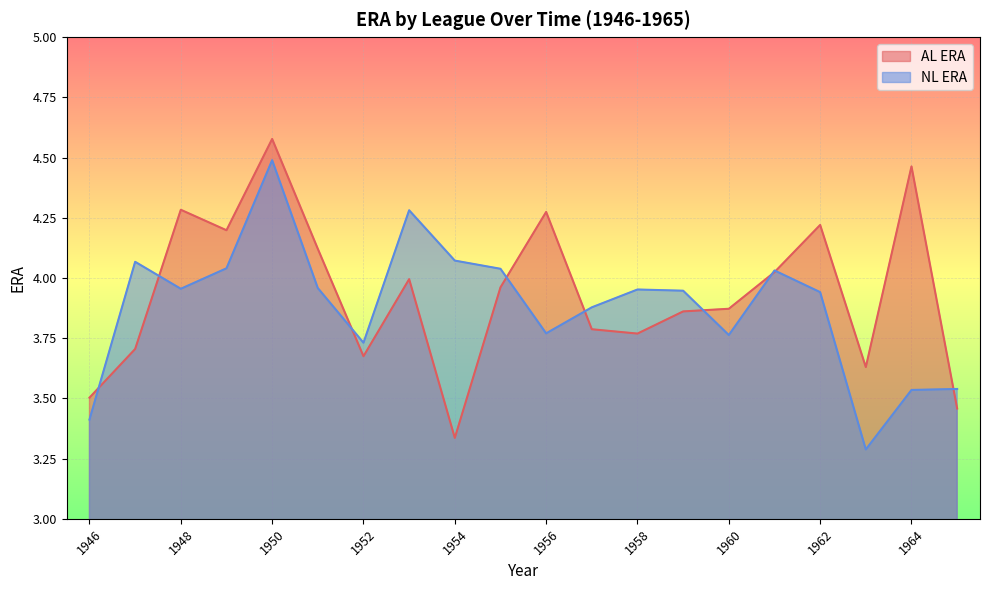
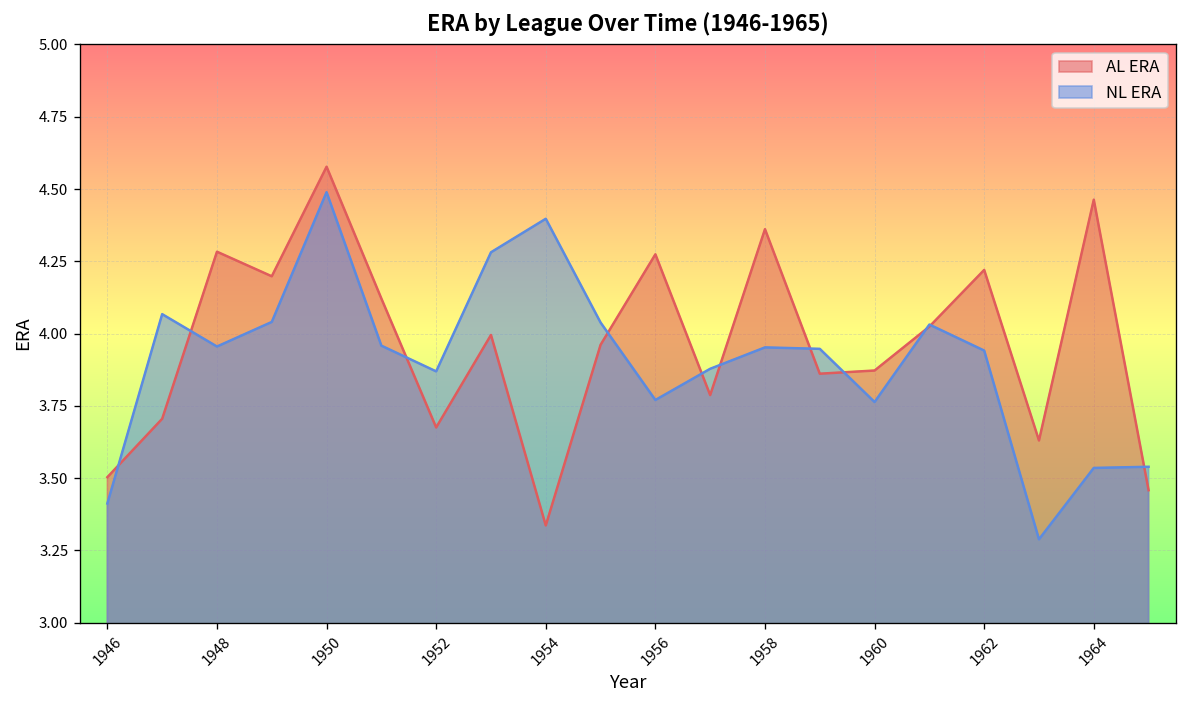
NL ERA, 1952: 3.73 -> 3.87
NL ERA, 1954: 4.07 -> 4.40
AL ERA, 1958: 3.77 -> 4.36
